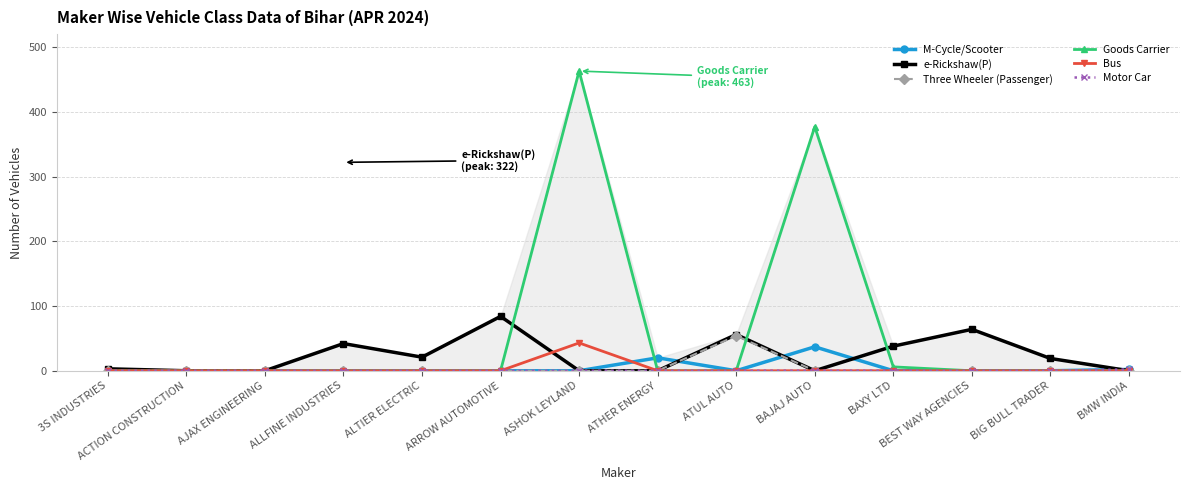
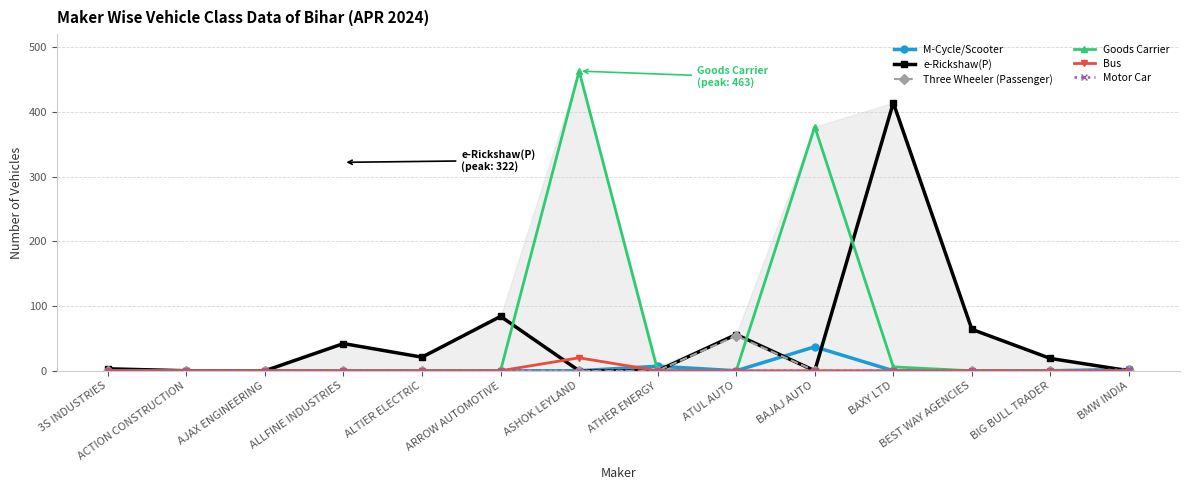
Bus, ASHOK LEYLAND: 40 -> 20
M-Cycle/Scooter, ATHER ENERGY: 20 -> 10
e-Rickshaw(P), BAXY LTD: 40 -> 410
